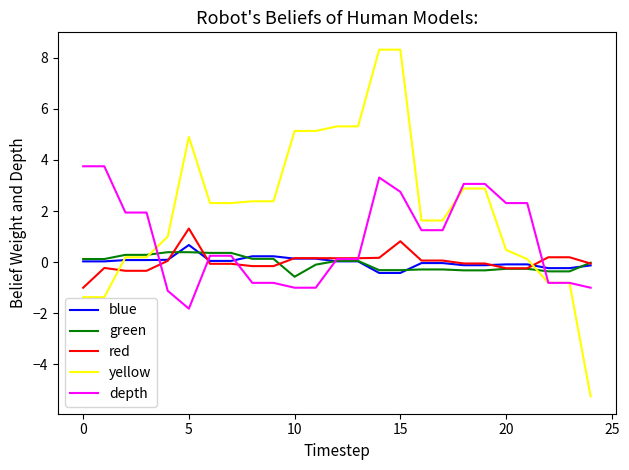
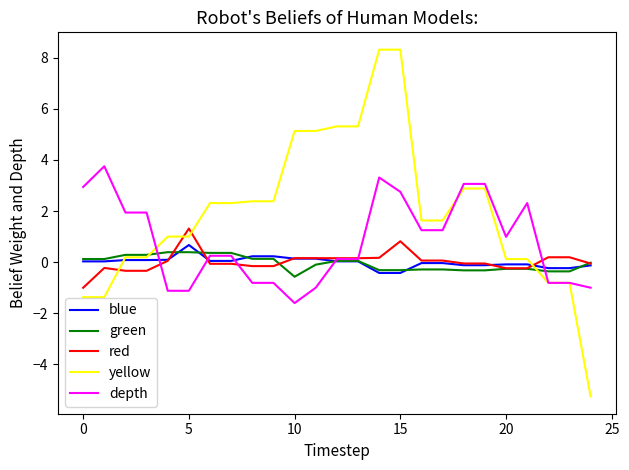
depth, 0: 3.8 -> 2.9
yellow, 5: 4.9 -> 1.0
depth, 5: -1.8 -> -1.1
depth, 10: -1.0 -> -1.6
yellow, 20: 0.5 -> 0.1
depth, 20: 2.3 -> 1.0
